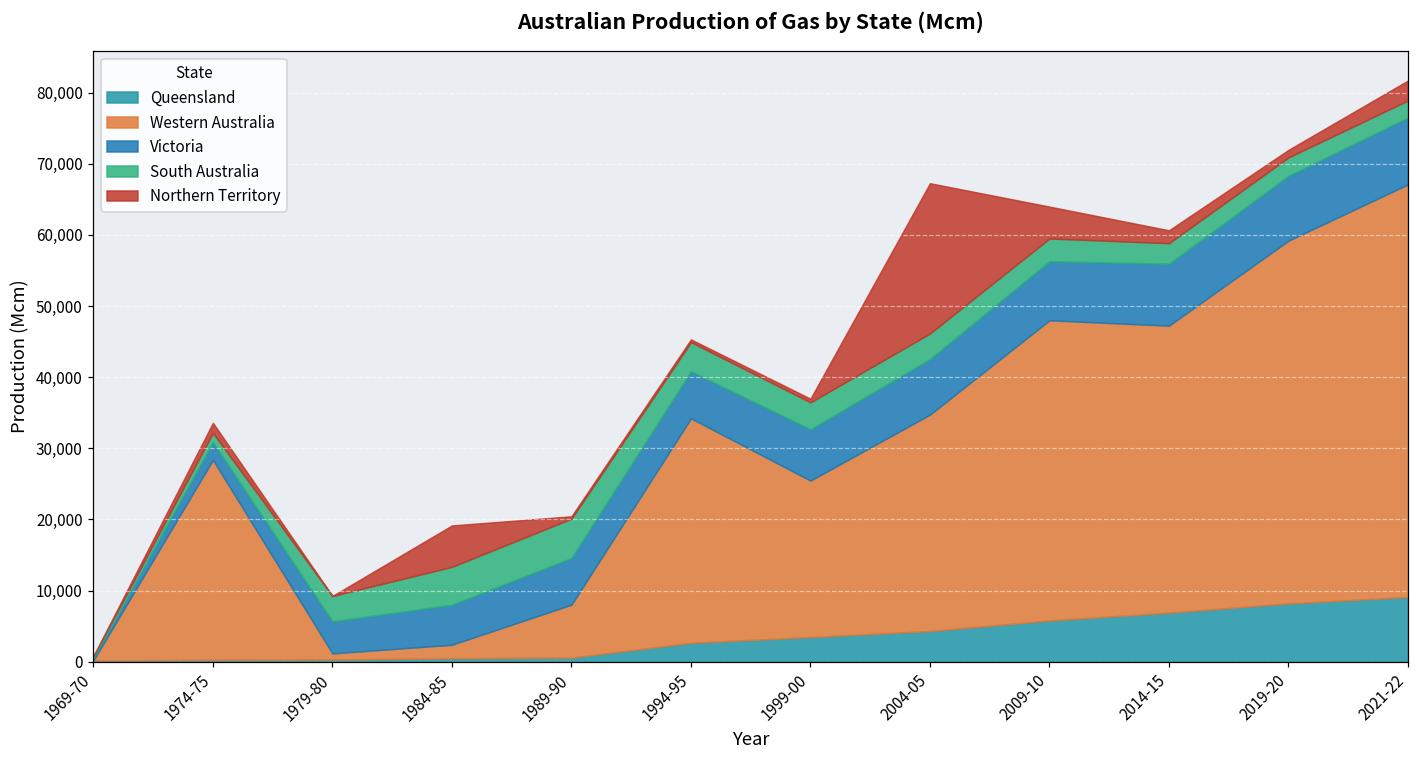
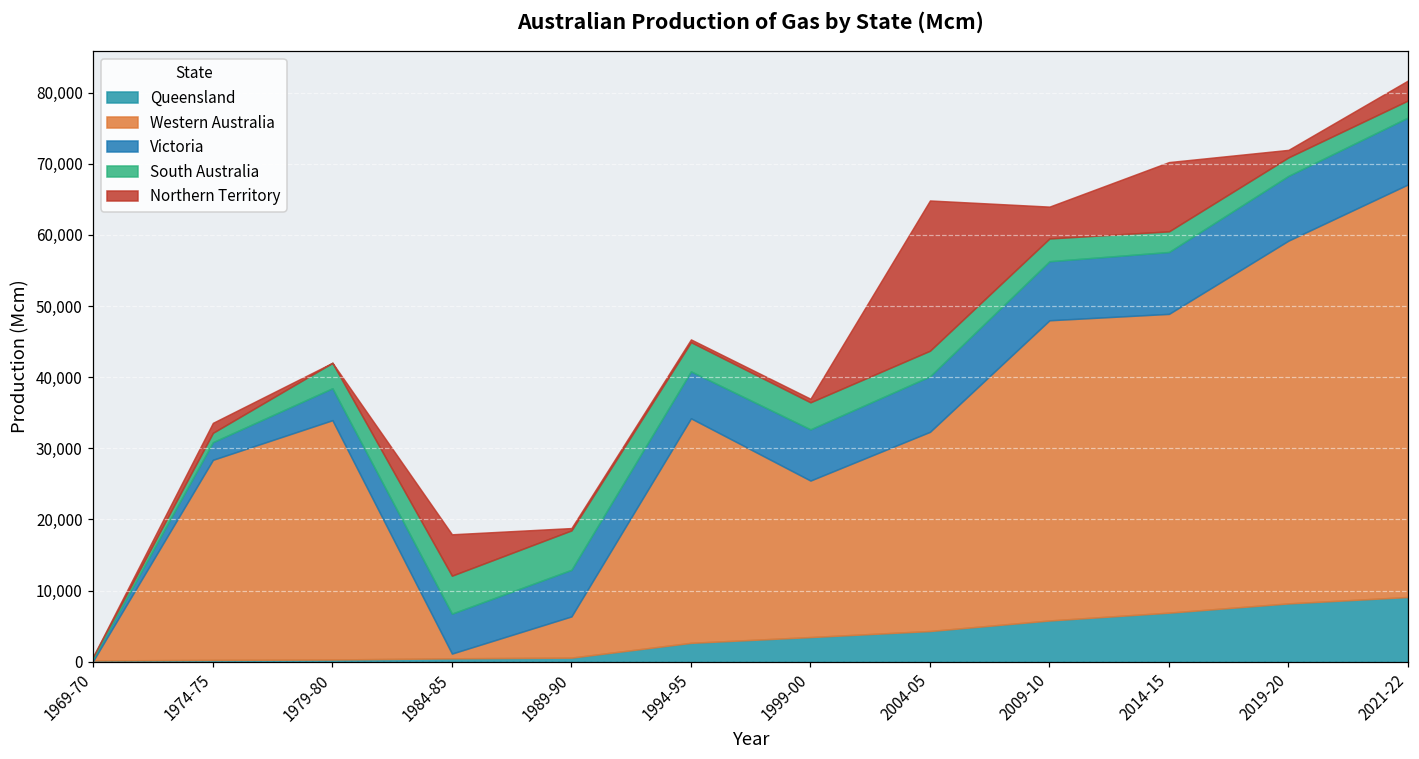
Western Australia, 1979-80: 1,000 -> 34,000
Western Australia, 1984-85: 2,000 -> 1,000
Western Australia, 1989-90: 7,000 -> 6,000
Western Australia, 2004-05: 30,000 -> 28,000
Western Australia, 2014-15: 40,000 -> 42,000
Northern Territory, 2014-15: 2,000 -> 10,000
